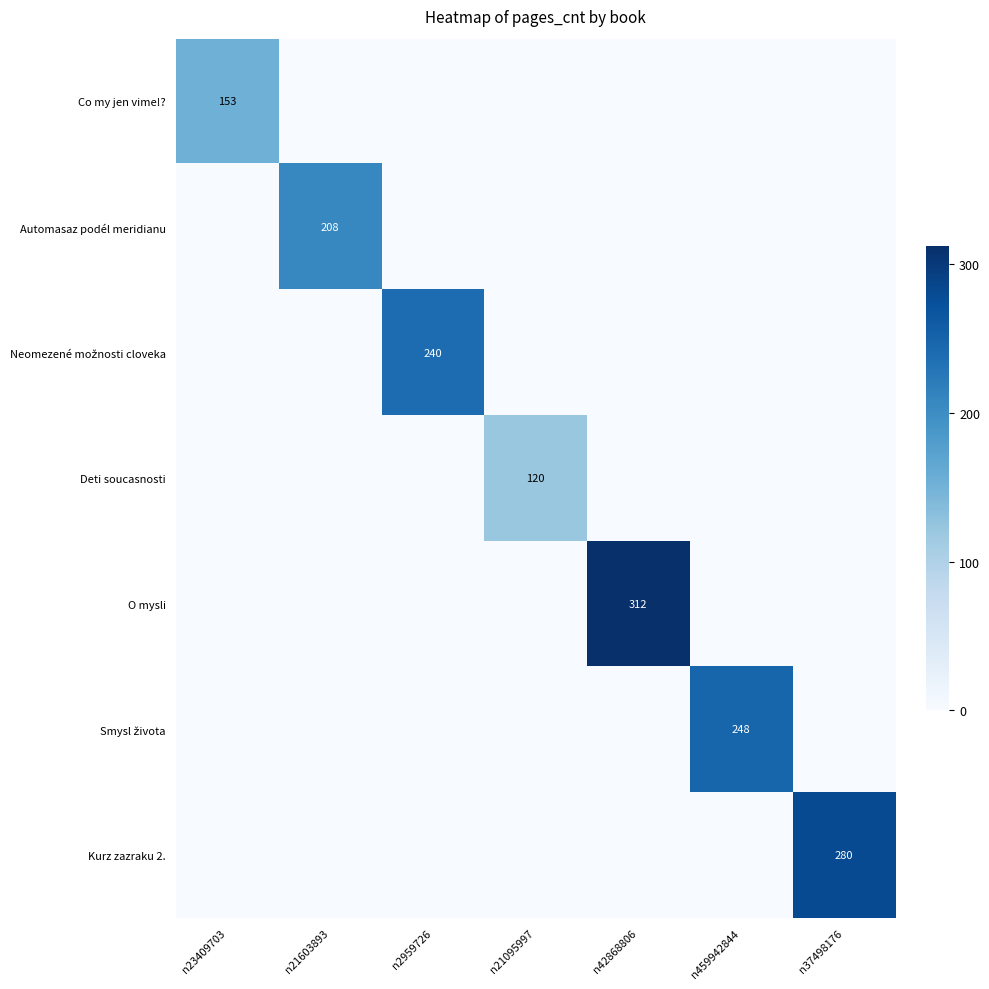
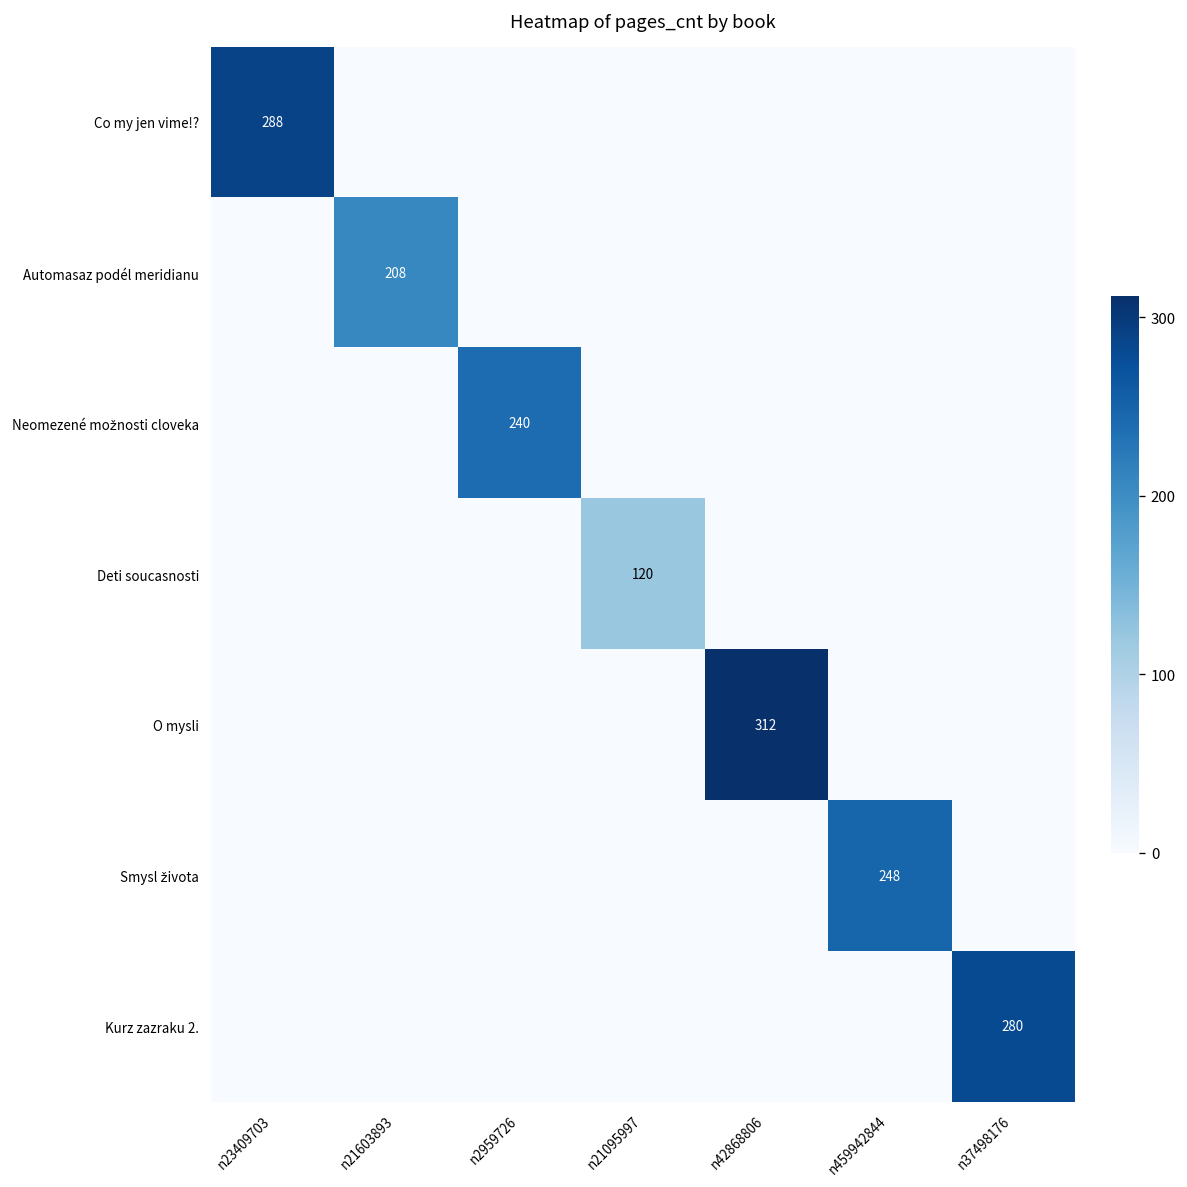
Co my jen vime!?, n23409703: 153 -> 288
